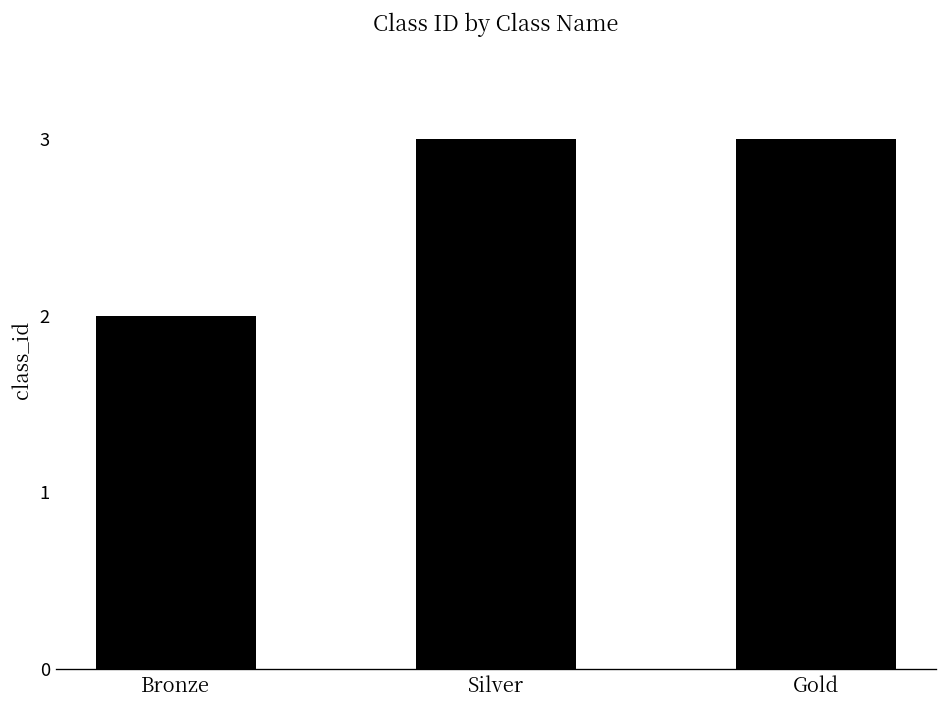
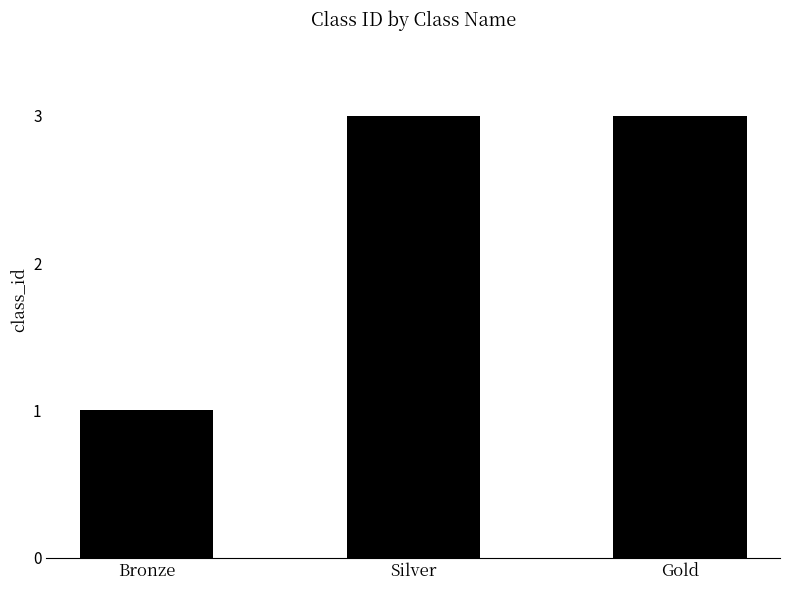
Bronze: 2 -> 1
